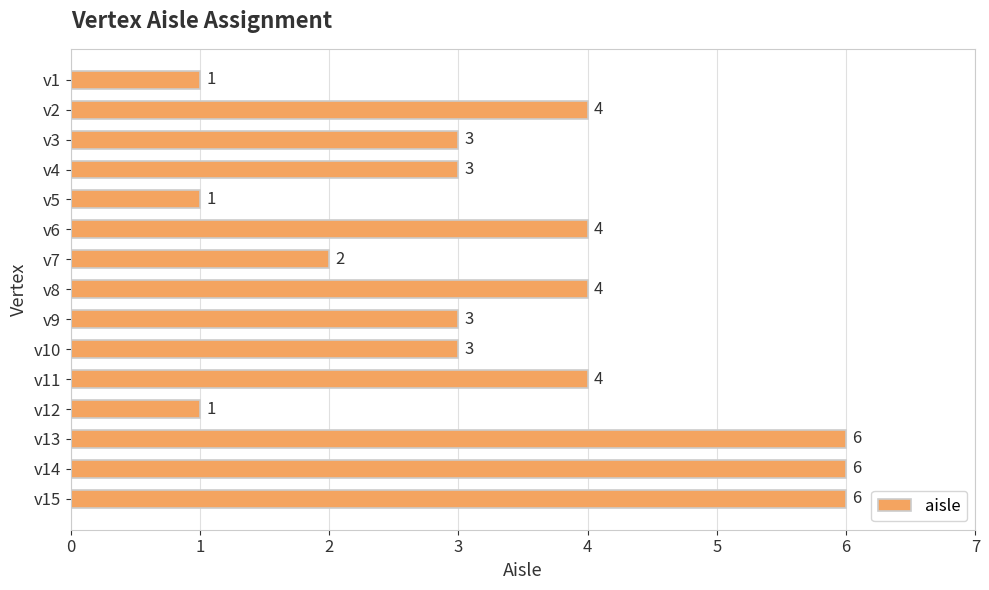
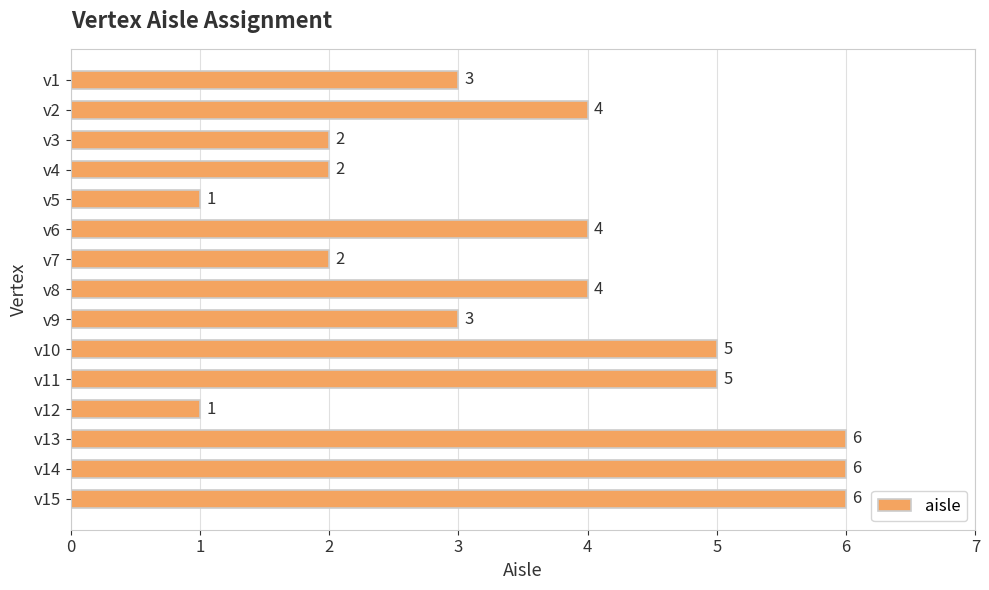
v1: 1 -> 3
v3: 3 -> 2
v4: 3 -> 2
v10: 3 -> 5
v11: 4 -> 5
